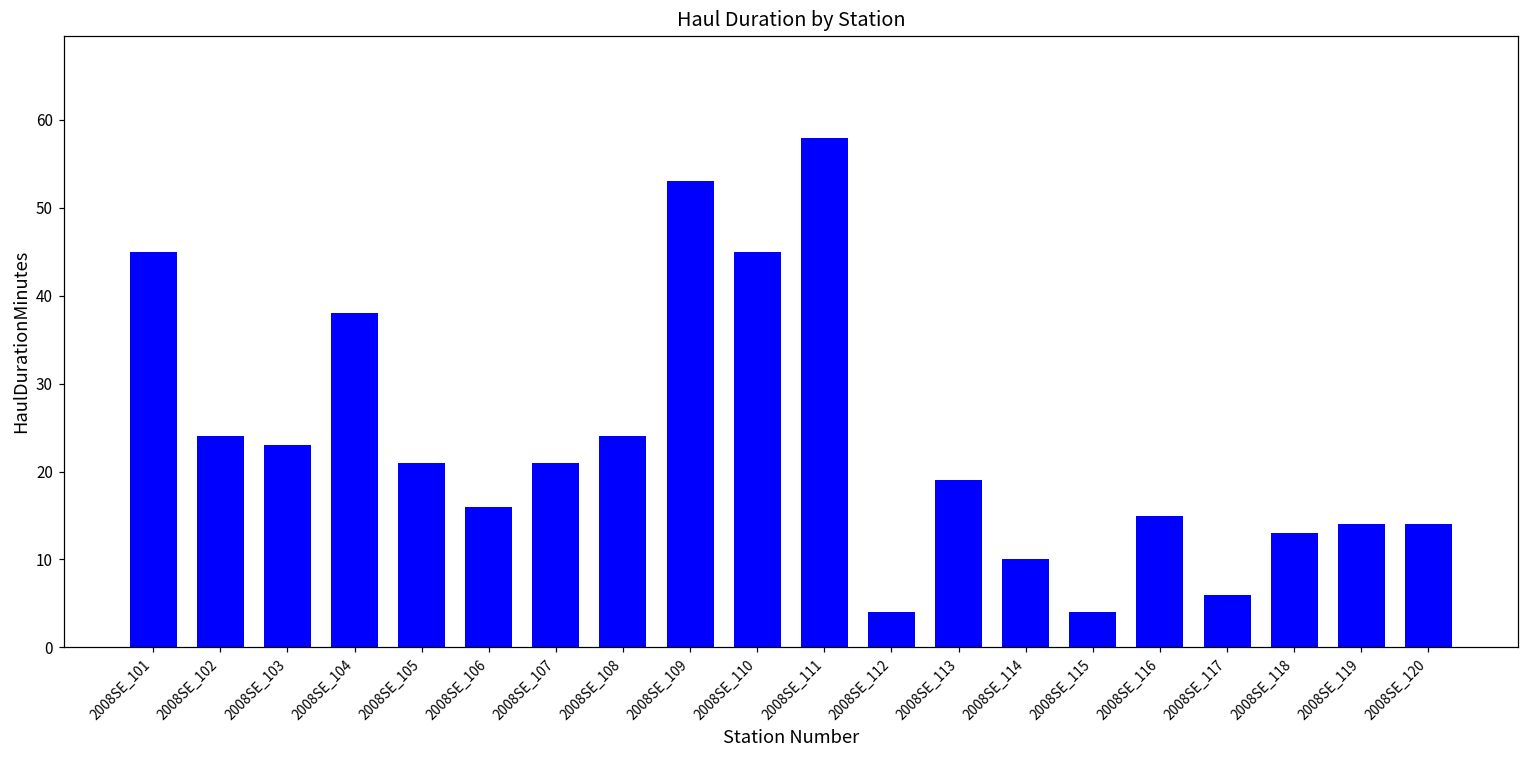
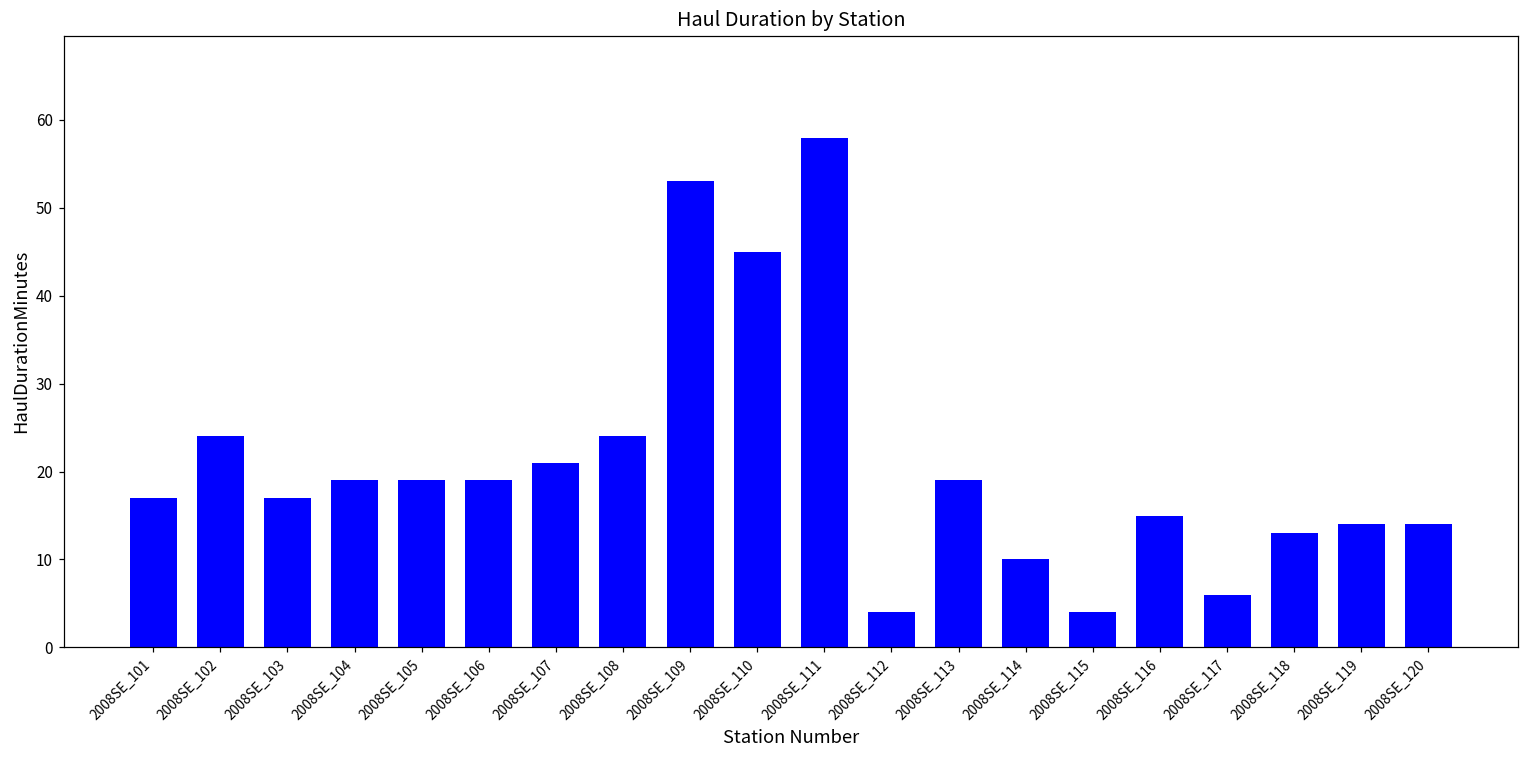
2008SE_101: 45 -> 17
2008SE_103: 23 -> 17
2008SE_104: 38 -> 19
2008SE_105: 21 -> 19
2008SE_106: 16 -> 19
